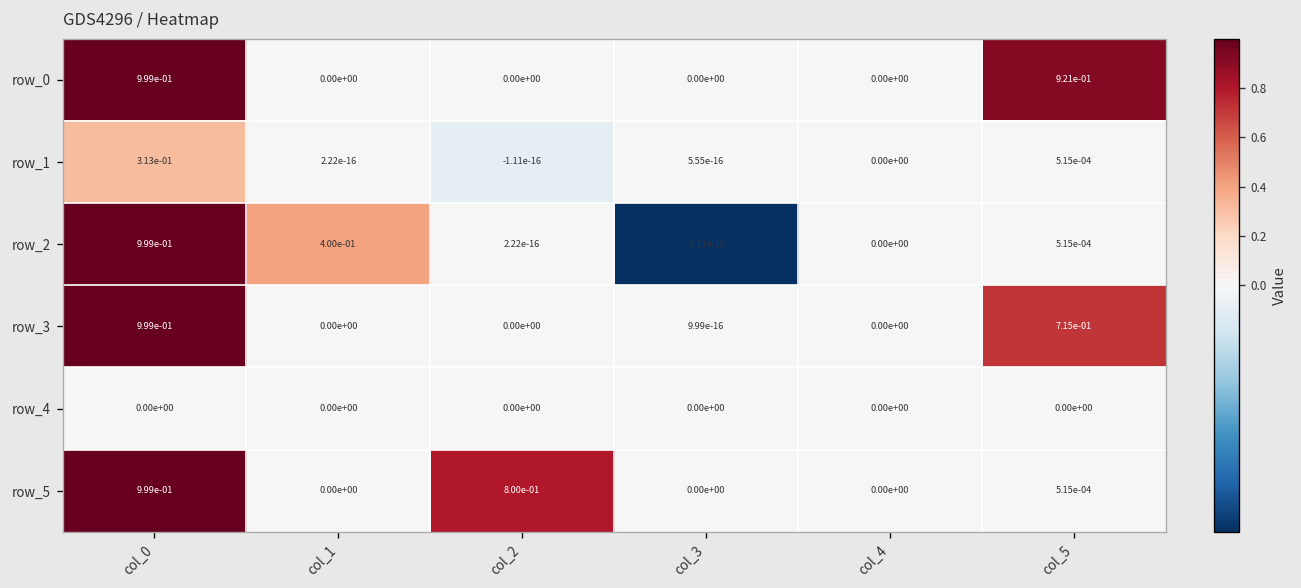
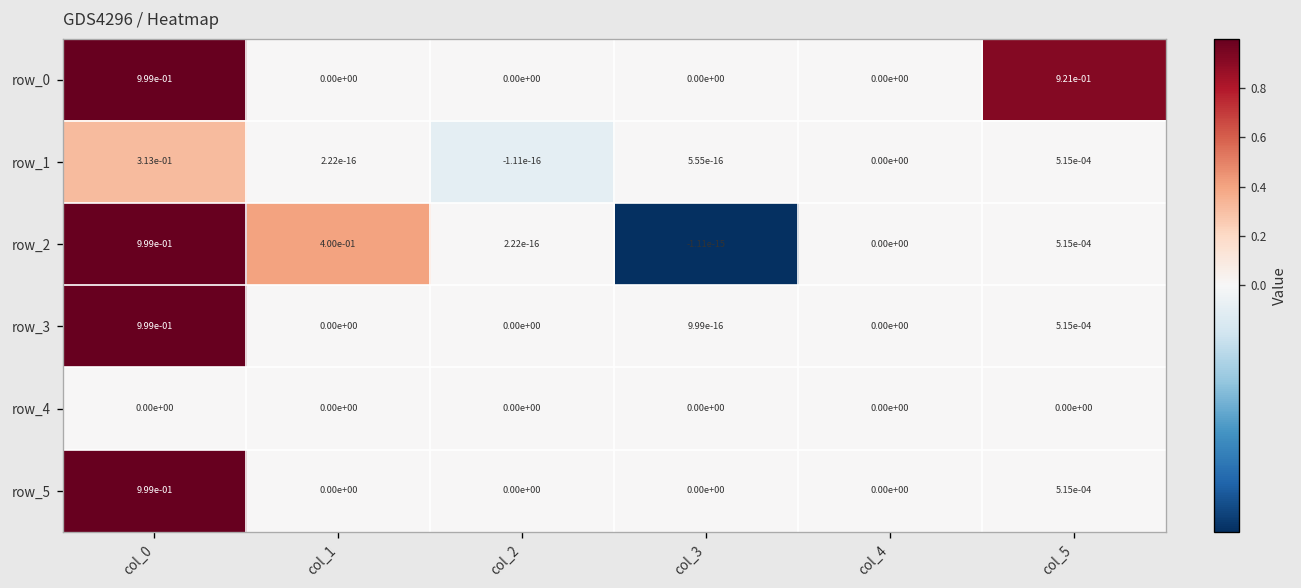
row_3, col_5: 7.15e-01 -> 5.15e-04
row_5, col_2: 8.00e-01 -> 0.00e+00
